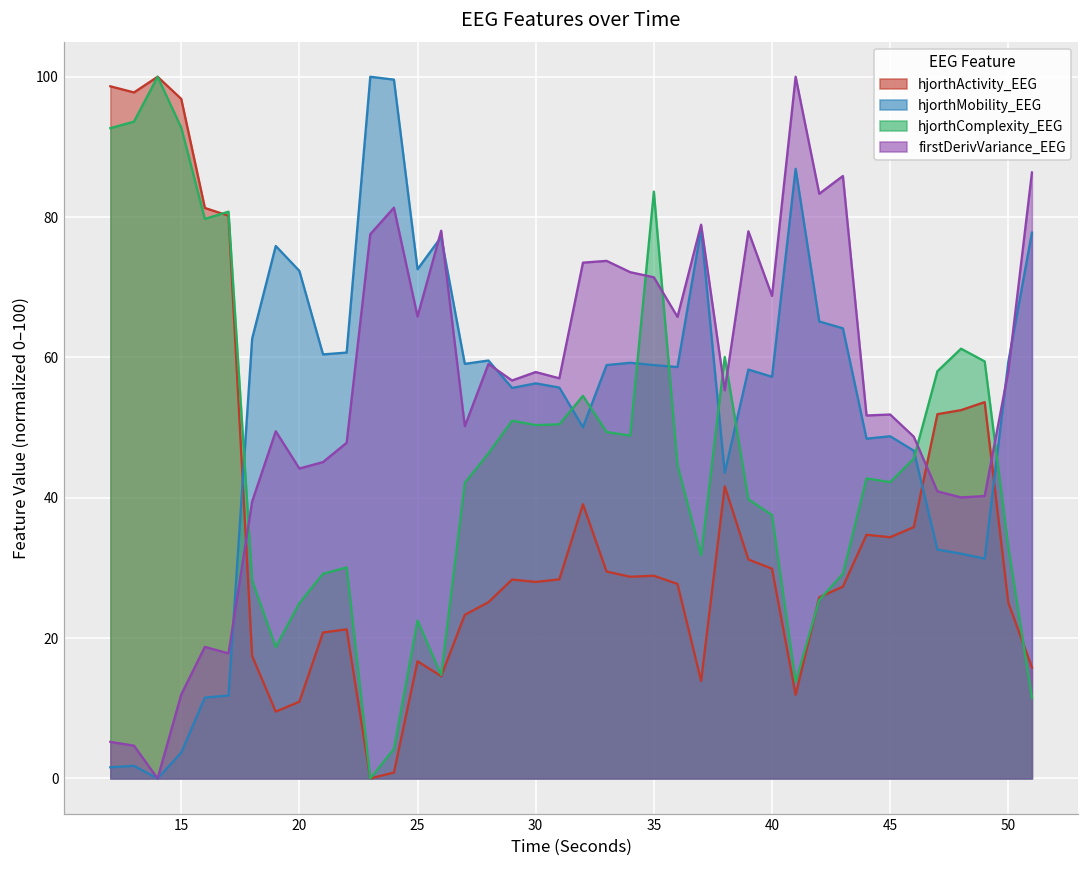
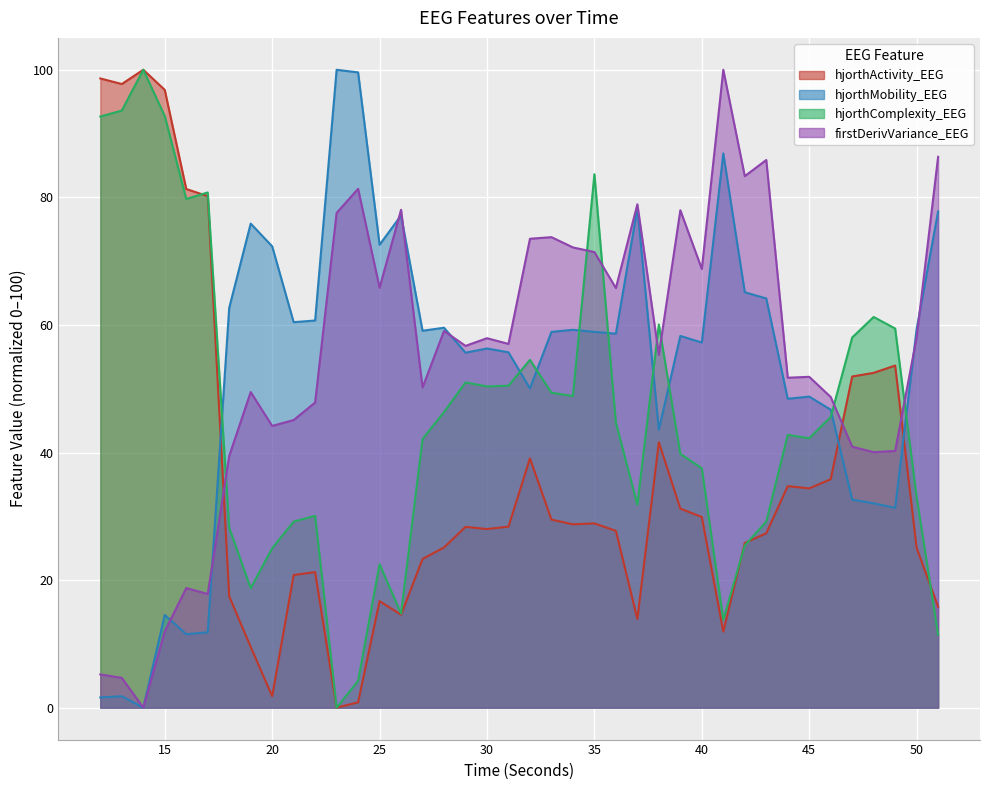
hjorthMobility_EEG, 15: 4 -> 15
hjorthActivity_EEG, 20: 11 -> 2
